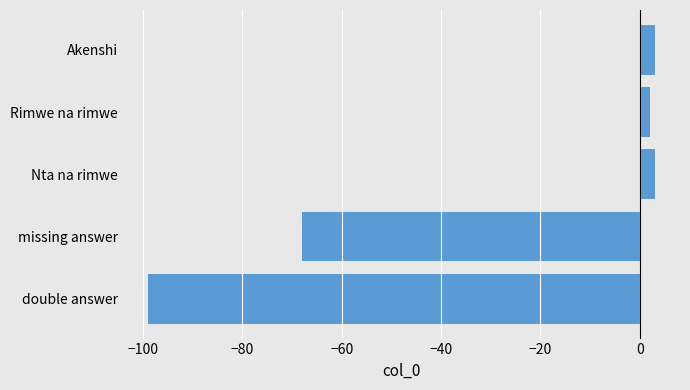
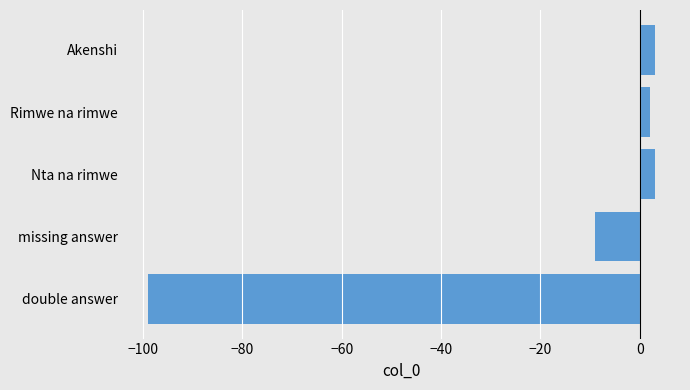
missing answer: -68 -> -9
